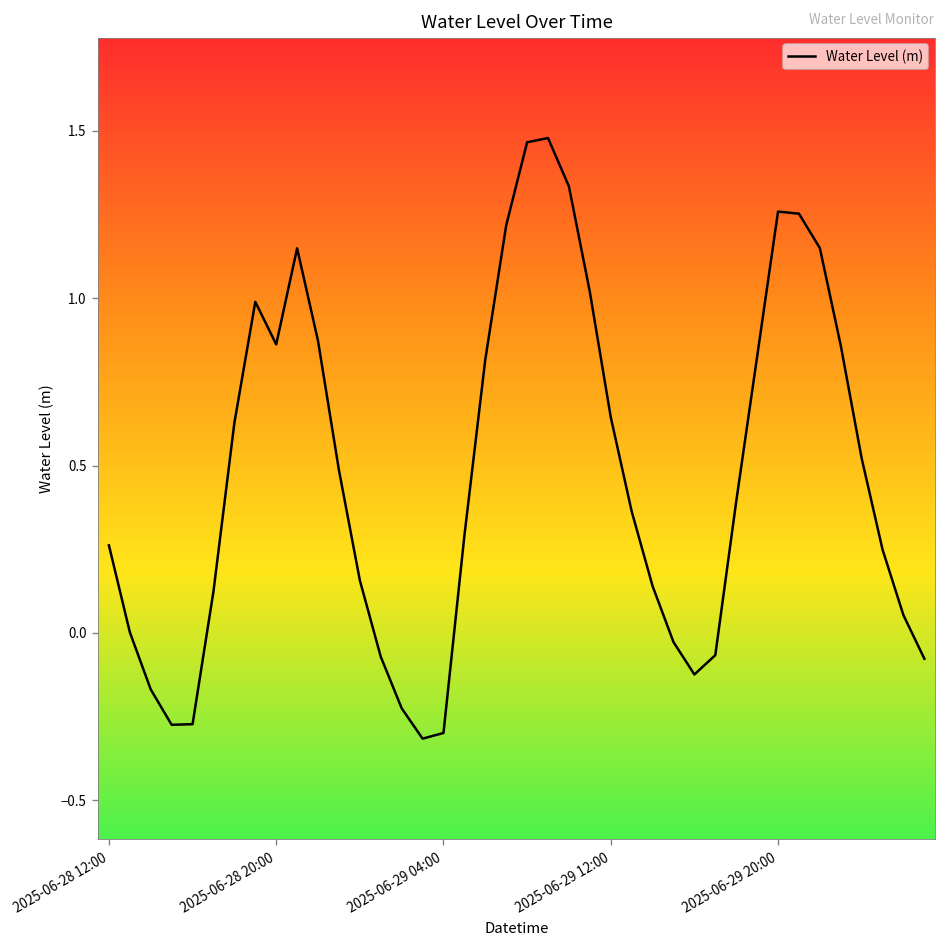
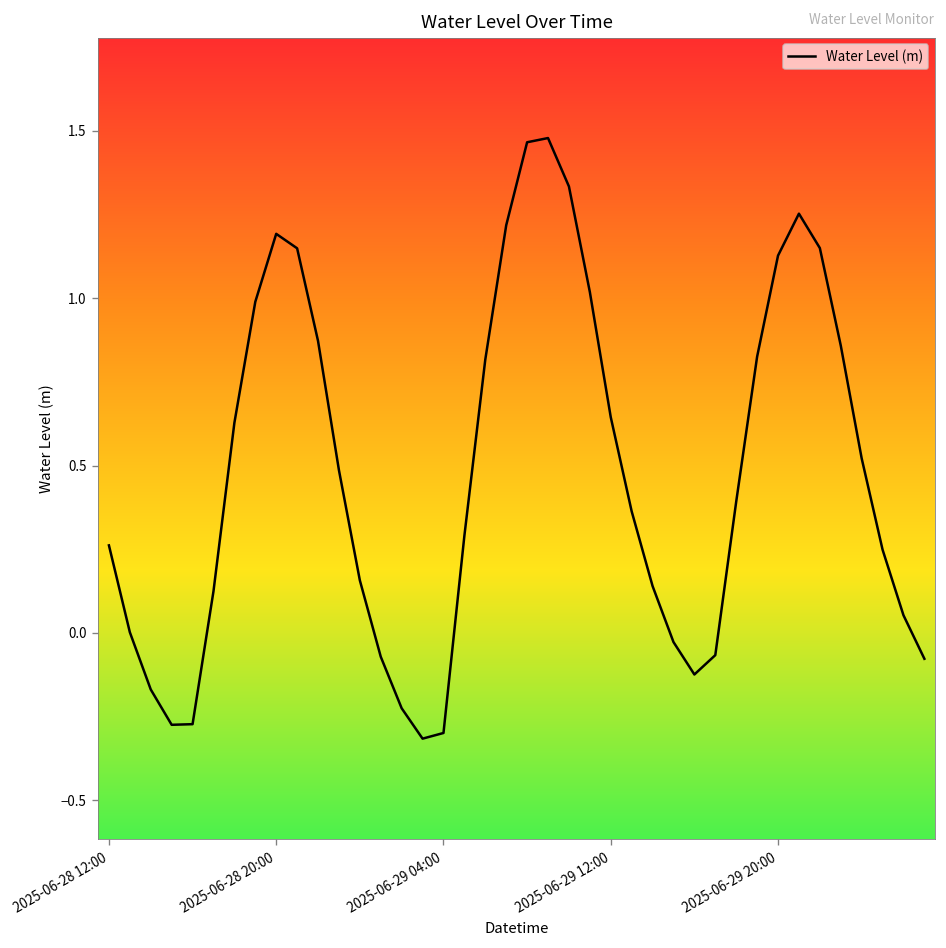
2025-06-28 20:00: 0.86 -> 1.19
2025-06-29 20:00: 1.26 -> 1.13
